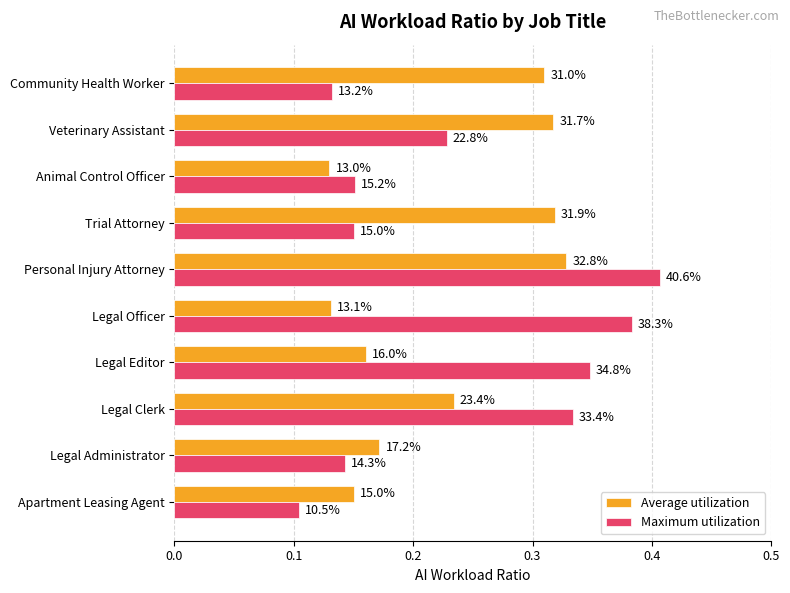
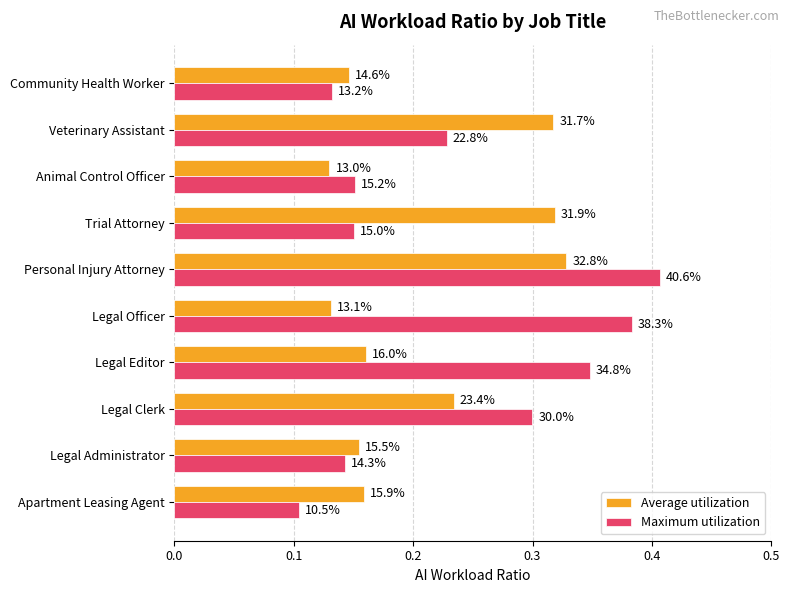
Average utilization, Community Health Worker: 31.0% -> 14.6%
Maximum utilization, Legal Clerk: 33.4% -> 30.0%
Average utilization, Legal Administrator: 17.2% -> 15.5%
Average utilization, Apartment Leasing Agent: 15.0% -> 15.9%
